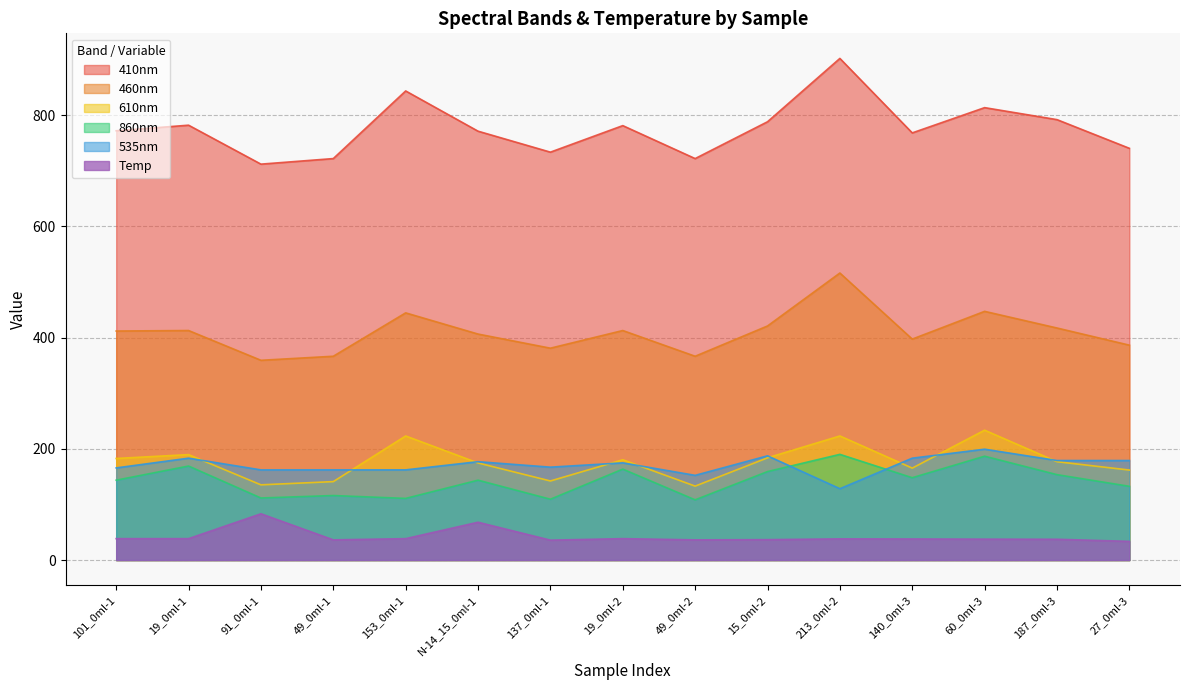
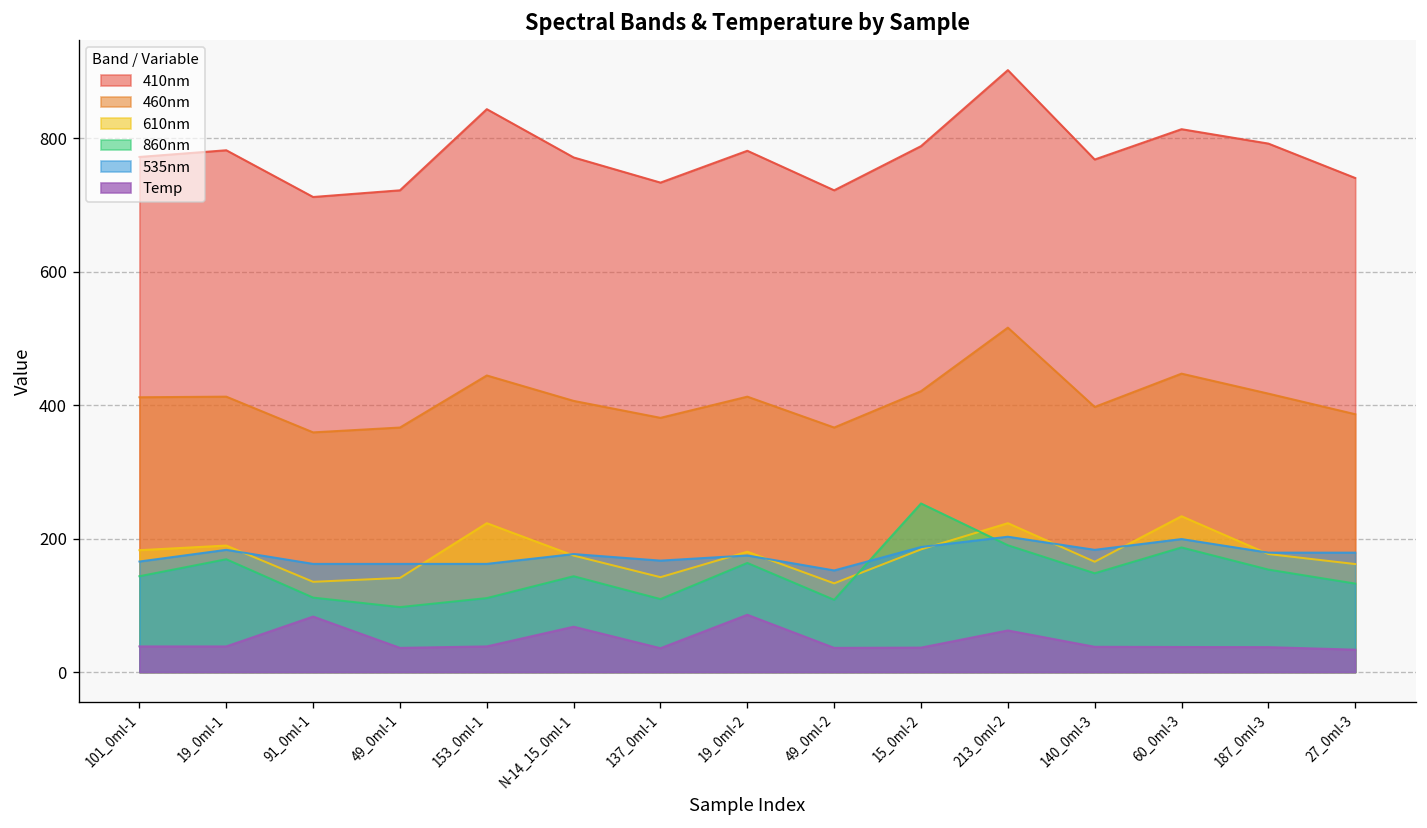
860nm, 49_0ml-1: 120 -> 100
Temp, 19_0ml-2: 40 -> 90
860nm, 15_0ml-2: 160 -> 250
535nm, 213_0ml-2: 130 -> 200
Temp, 213_0ml-2: 40 -> 60
